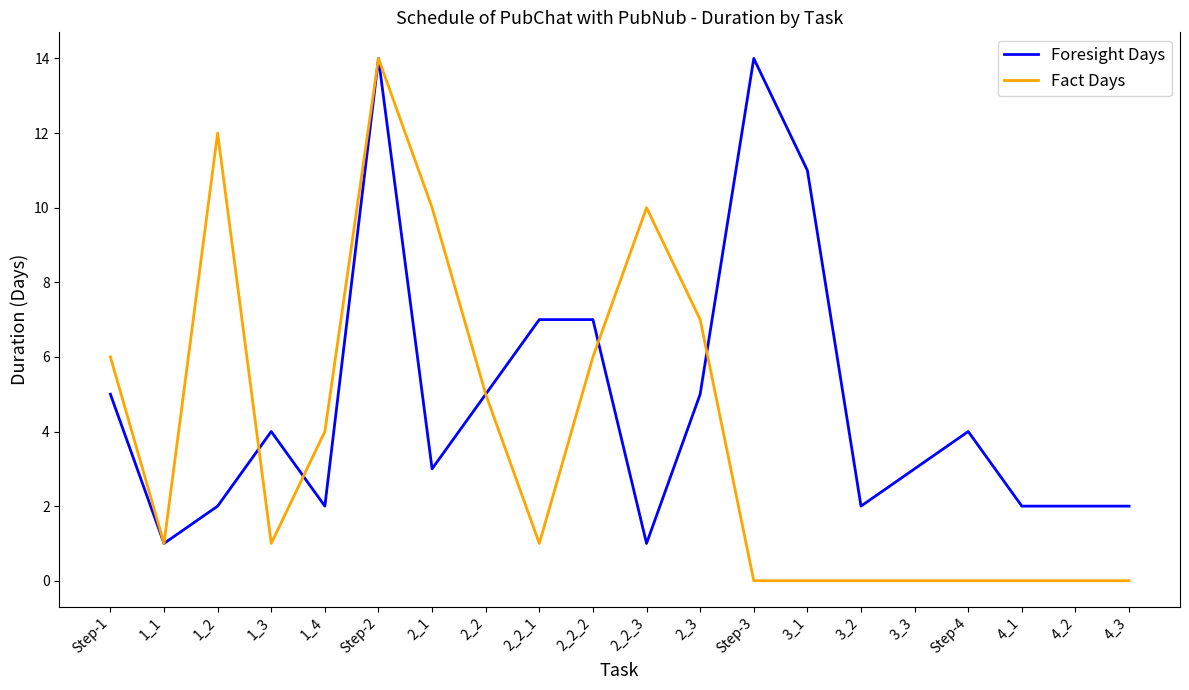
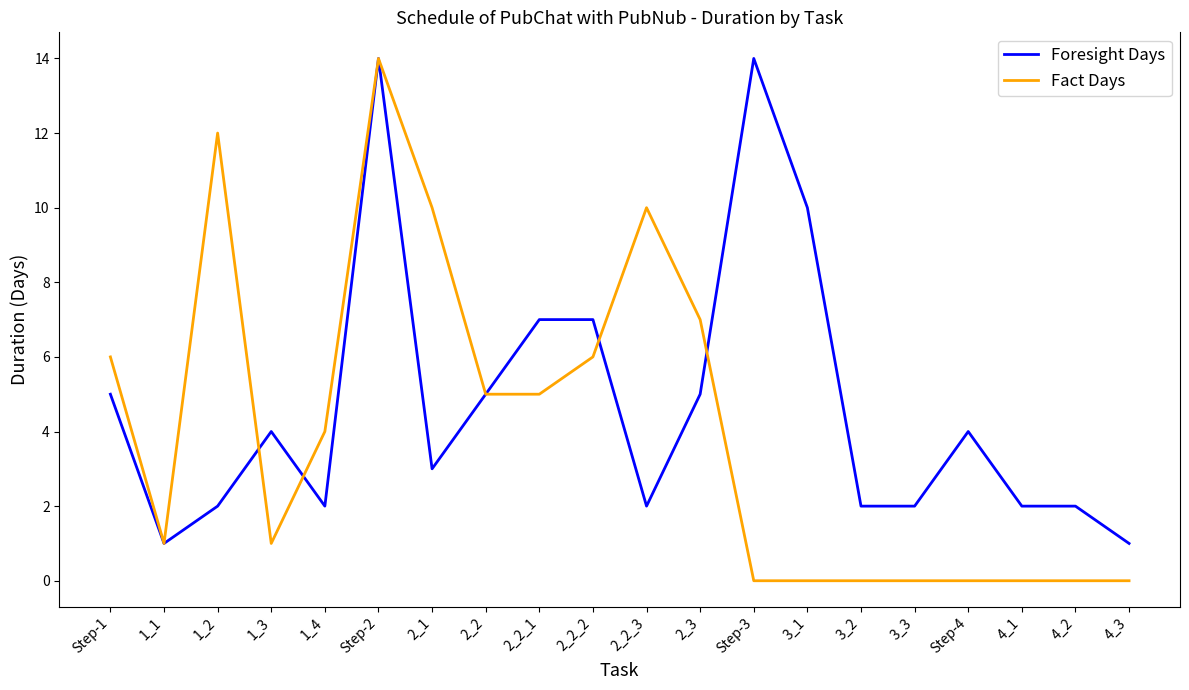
Fact Days, 2_2_1: 1 -> 5
Foresight Days, 2_2_3: 1 -> 2
Foresight Days, 3_1: 11 -> 10
Foresight Days, 3_3: 3 -> 2
Foresight Days, 4_3: 2 -> 1
